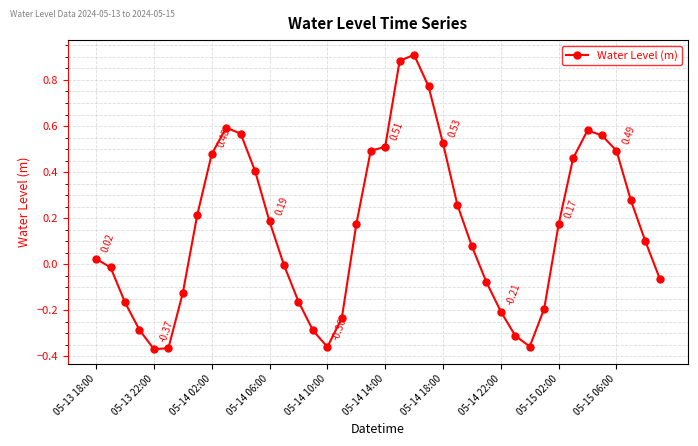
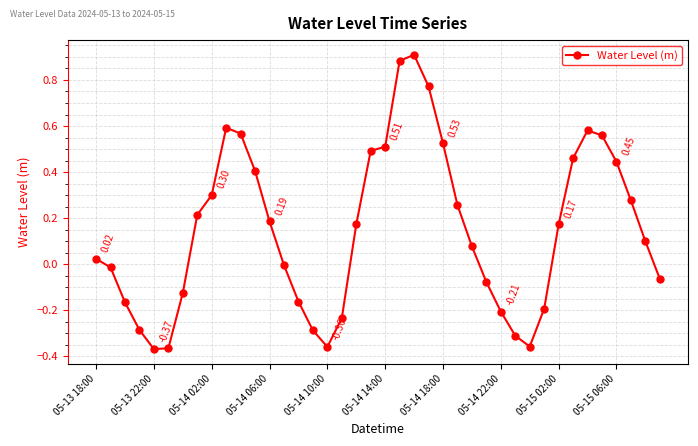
05-14 02:00: 0.48 -> 0.30
05-15 06:00: 0.49 -> 0.45
